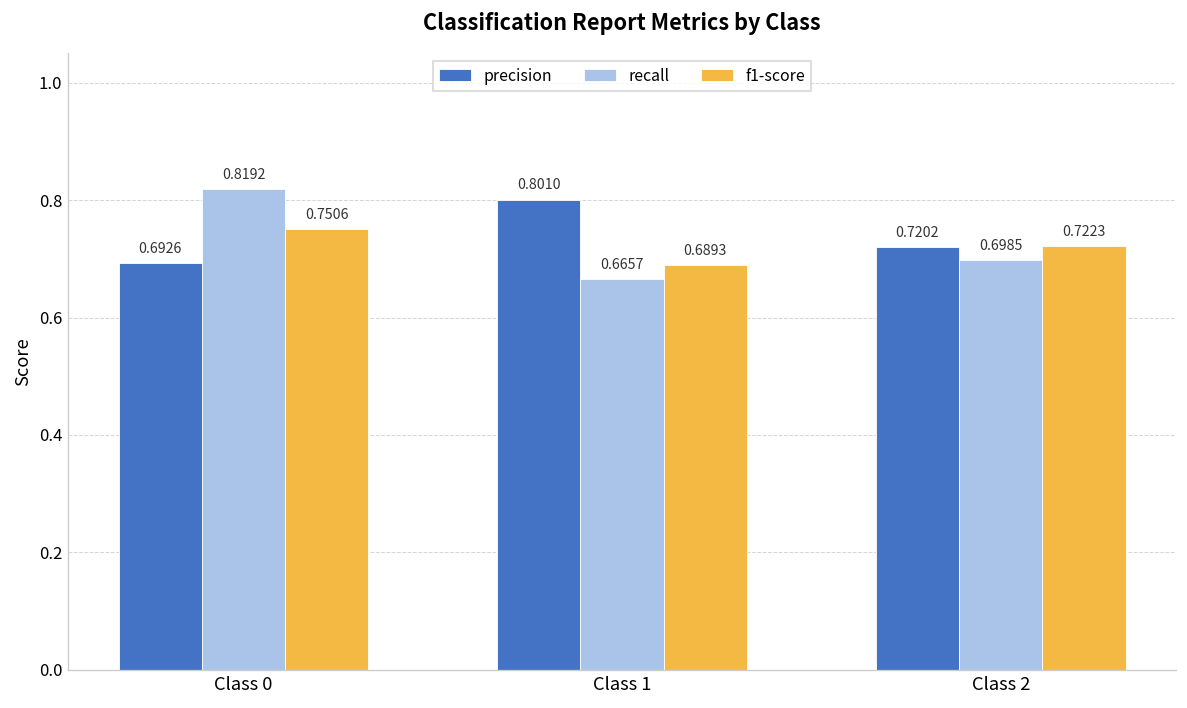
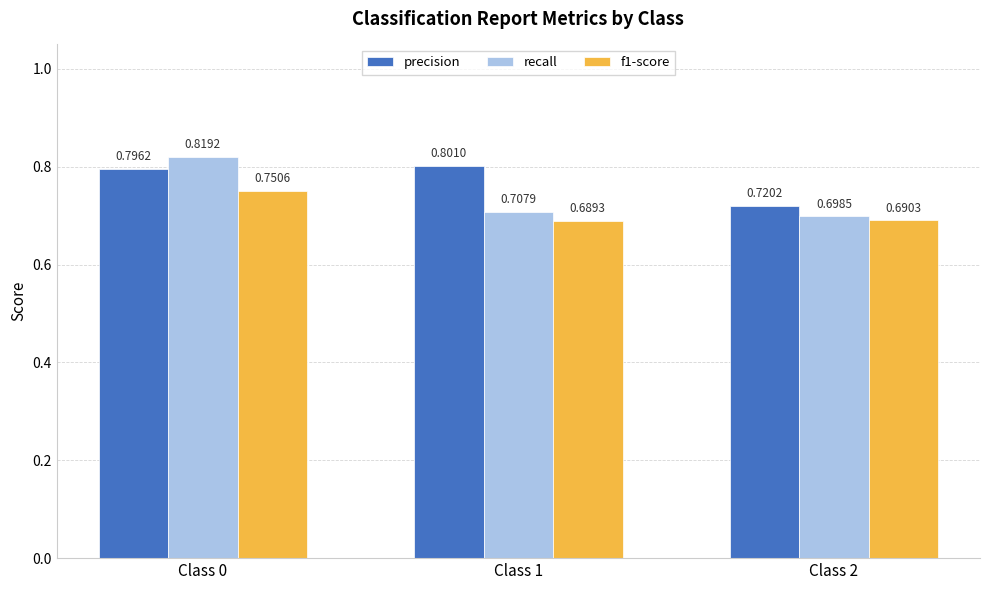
precision, Class 0: 0.6926 -> 0.7962
recall, Class 1: 0.6657 -> 0.7079
f1-score, Class 2: 0.7223 -> 0.6903
